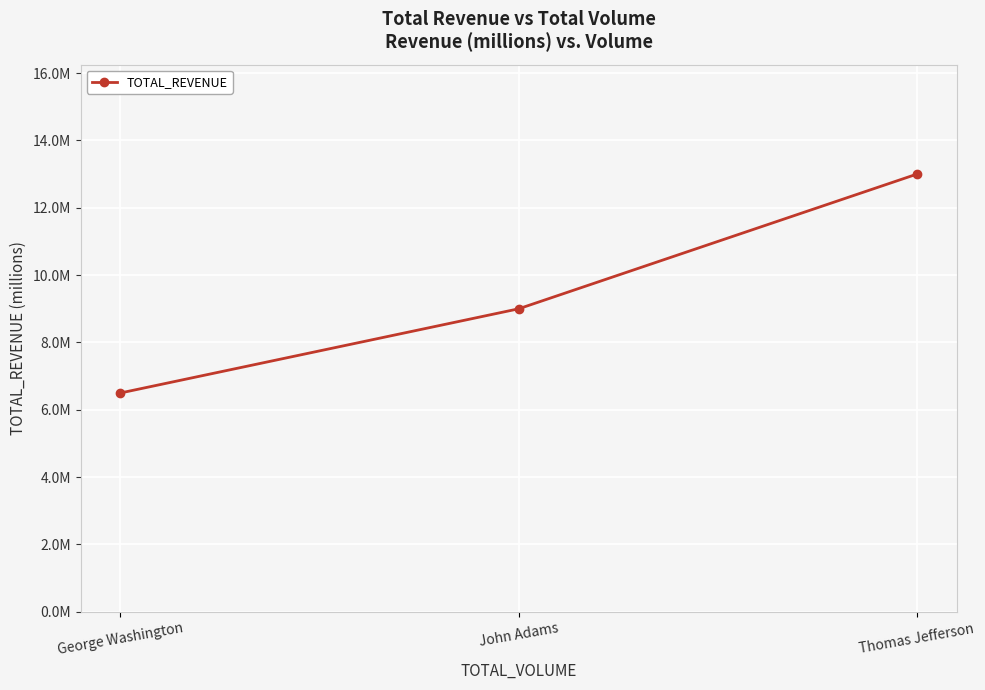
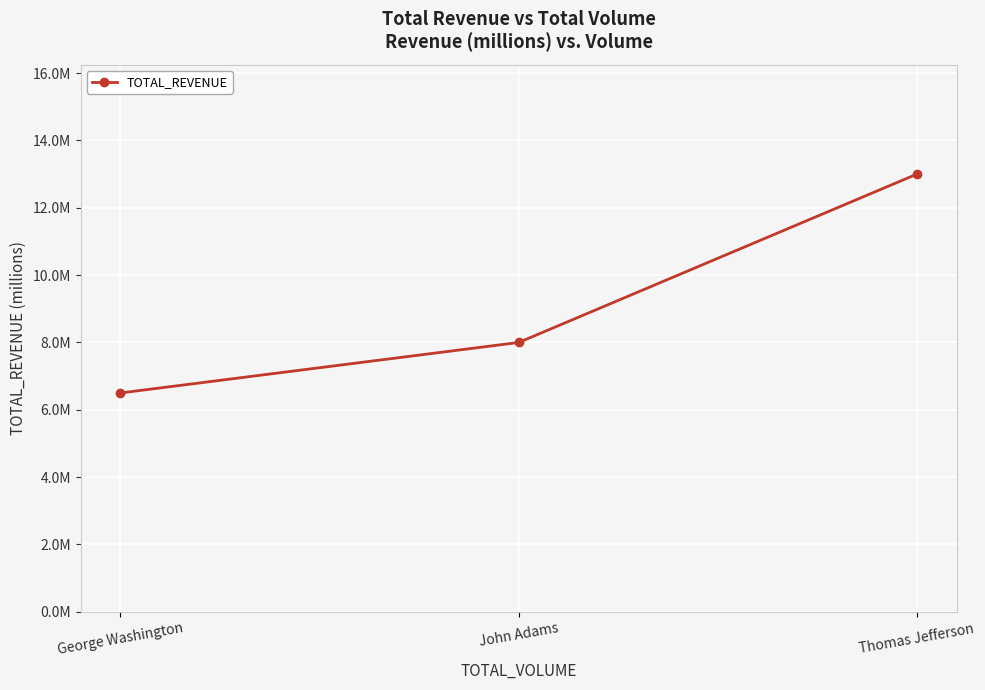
John Adams: 9000000 -> 8000000
